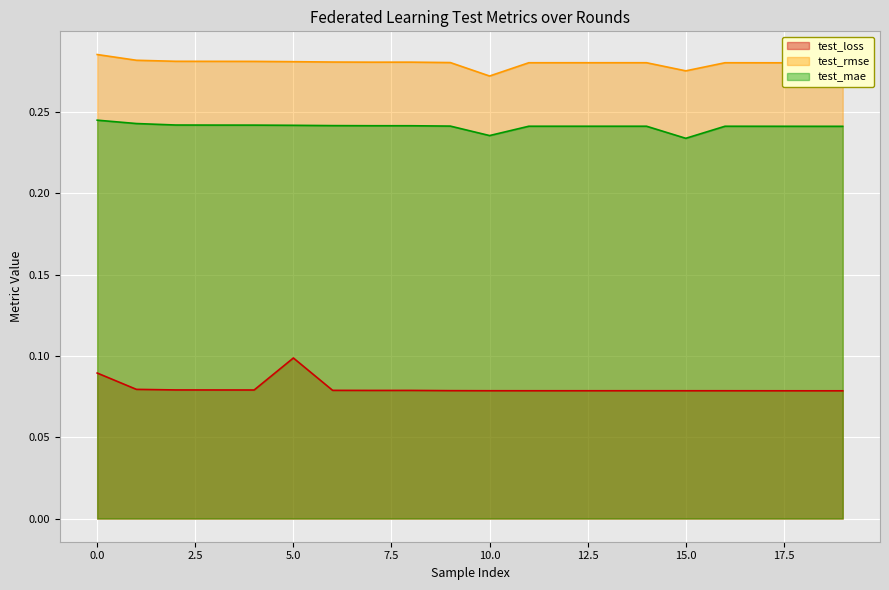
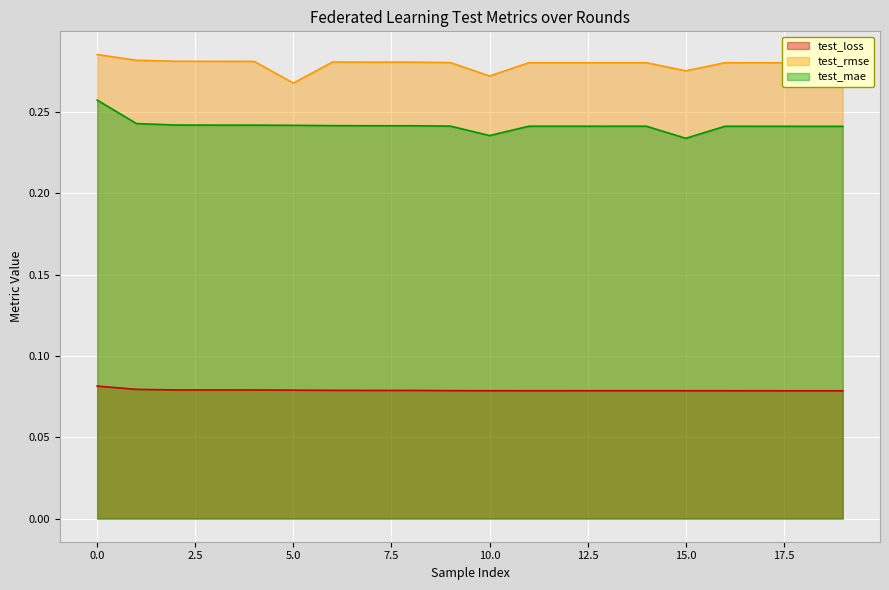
test_loss, 0.0: 0.089 -> 0.081
test_mae, 0.0: 0.245 -> 0.257
test_loss, 5.0: 0.099 -> 0.079
test_rmse, 5.0: 0.281 -> 0.268
